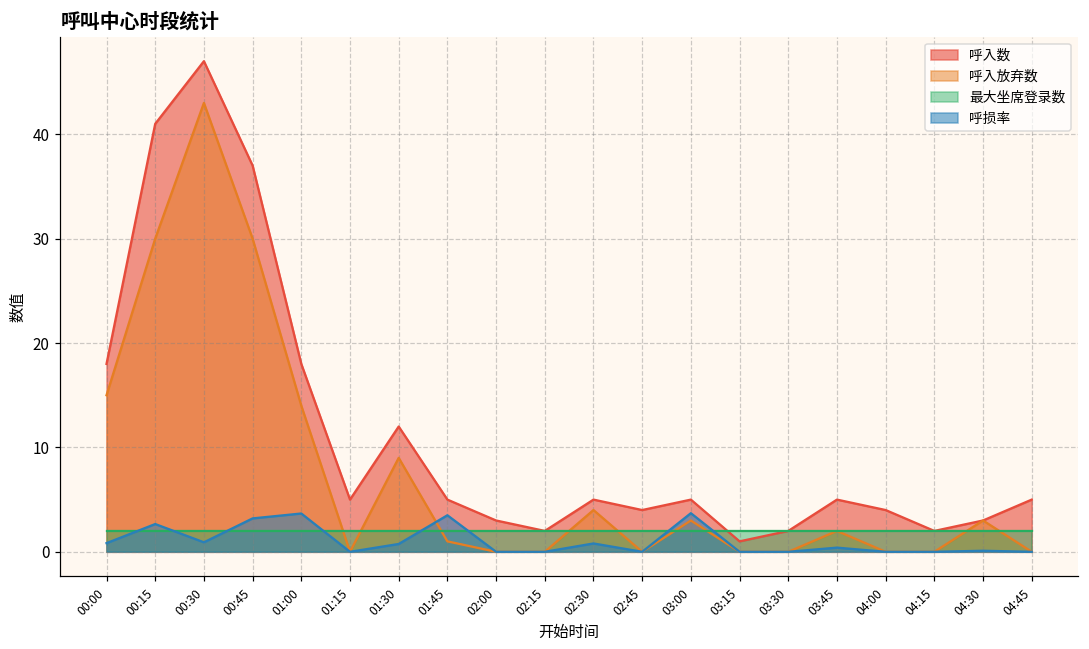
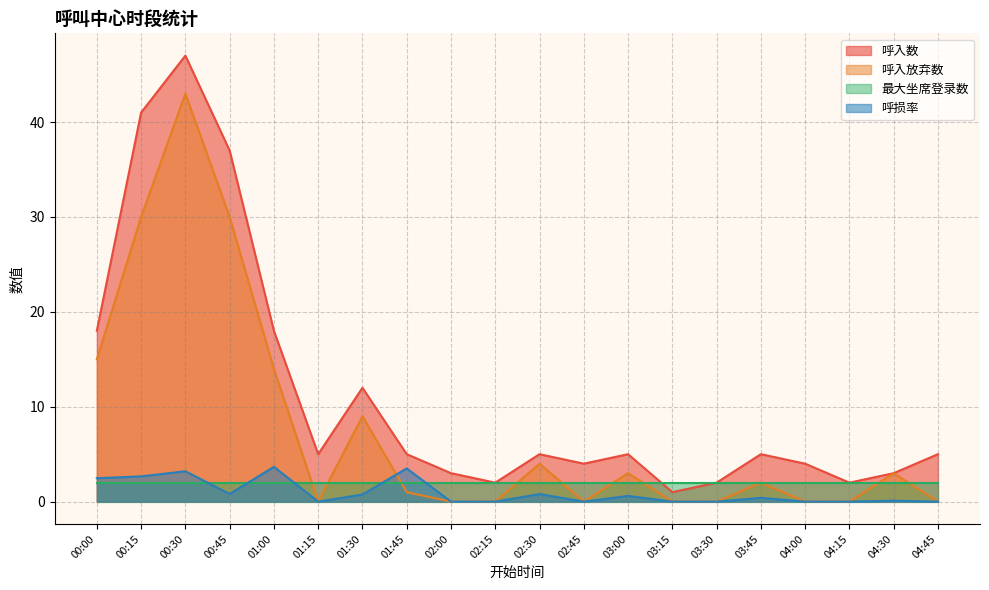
呼损率, 00:00: 1 -> 2
呼损率, 00:30: 1 -> 3
呼损率, 00:45: 3 -> 1
呼损率, 03:00: 4 -> 1
